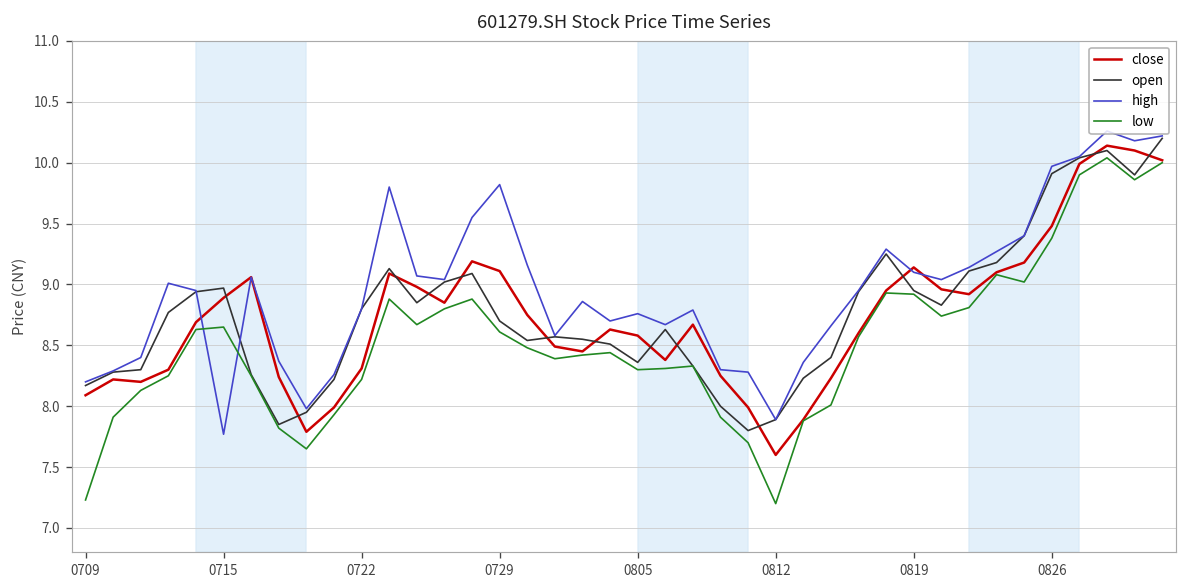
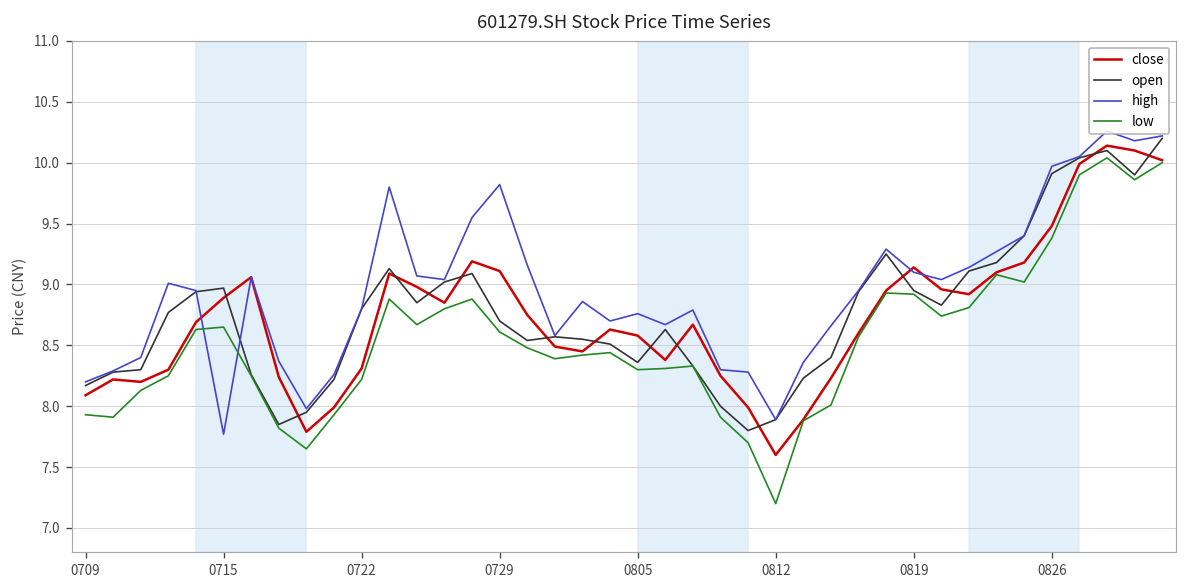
low, 0709: 7.23 -> 7.93
